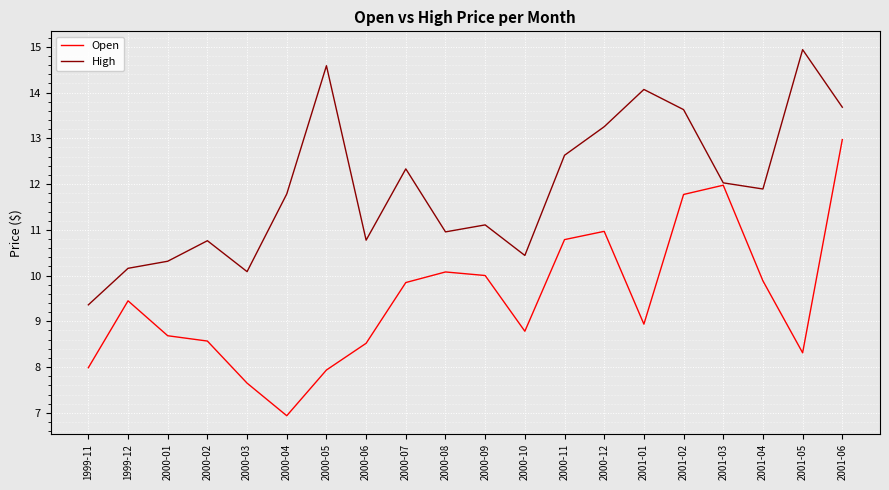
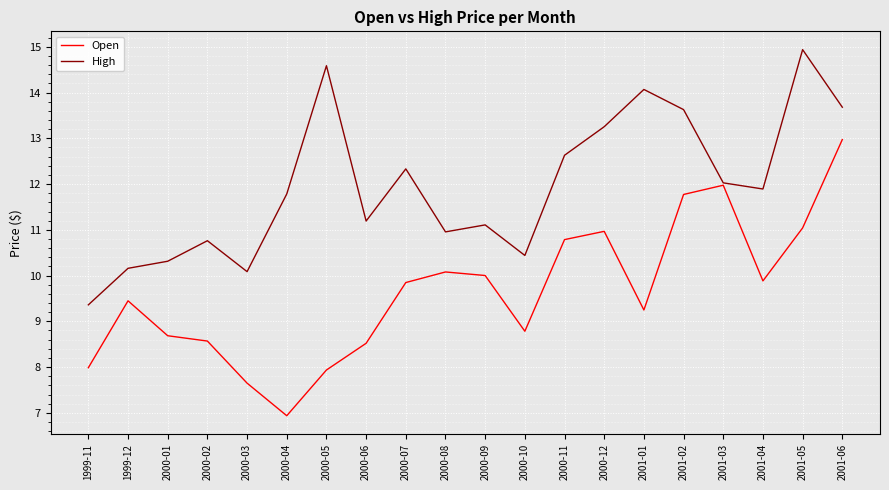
High, 2000-06: 10.8 -> 11.2
Open, 2001-01: 8.9 -> 9.2
Open, 2001-05: 8.3 -> 11.0
